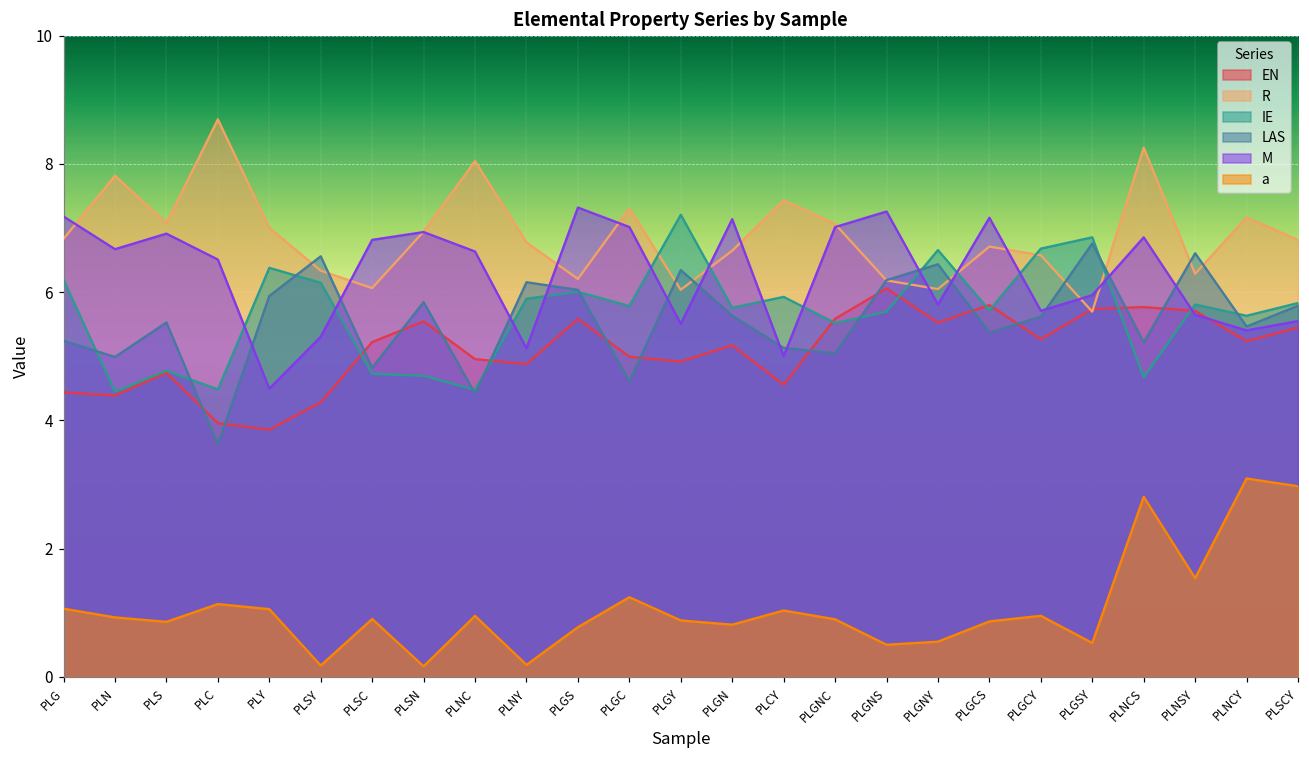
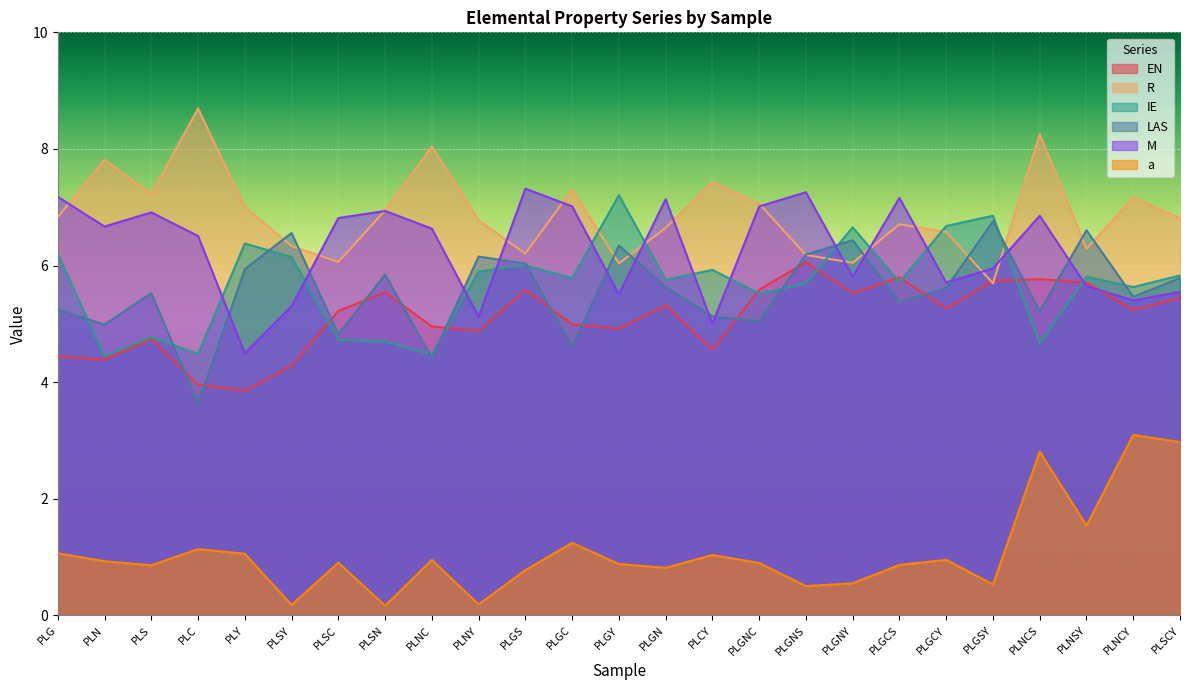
R, PLS: 7.1 -> 7.2
EN, PLGN: 5.2 -> 5.3
